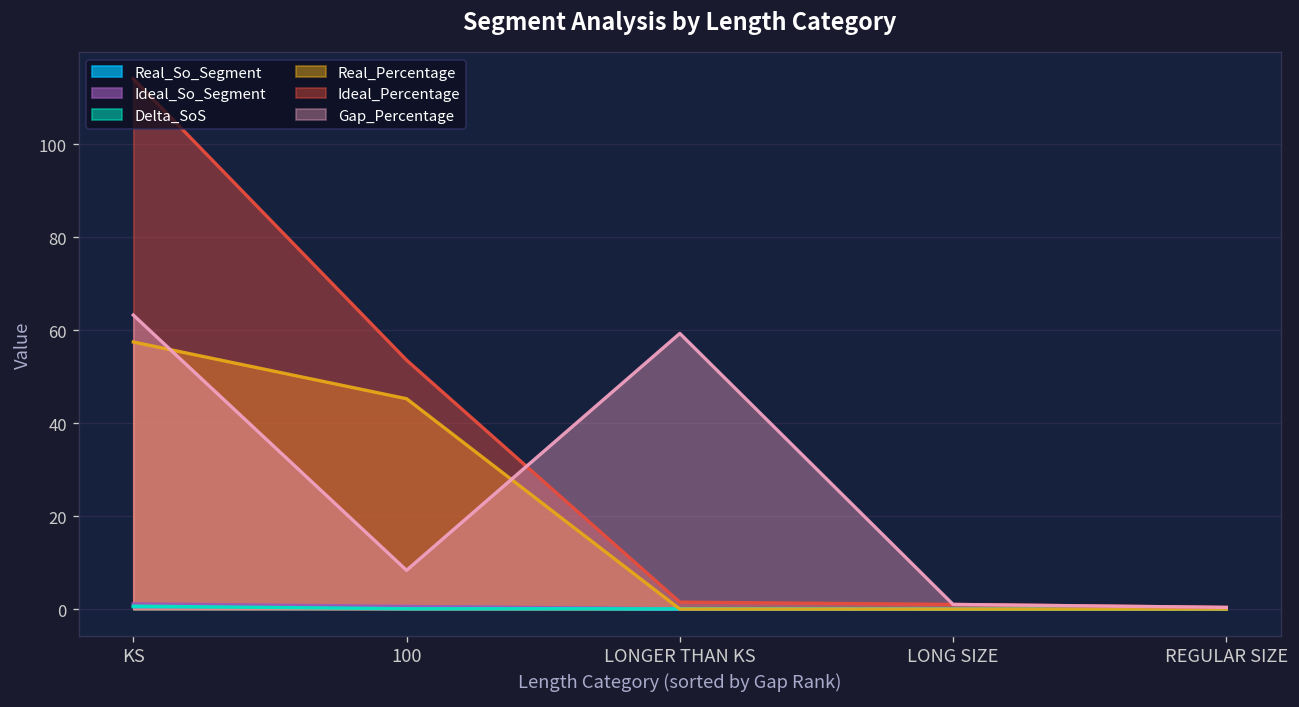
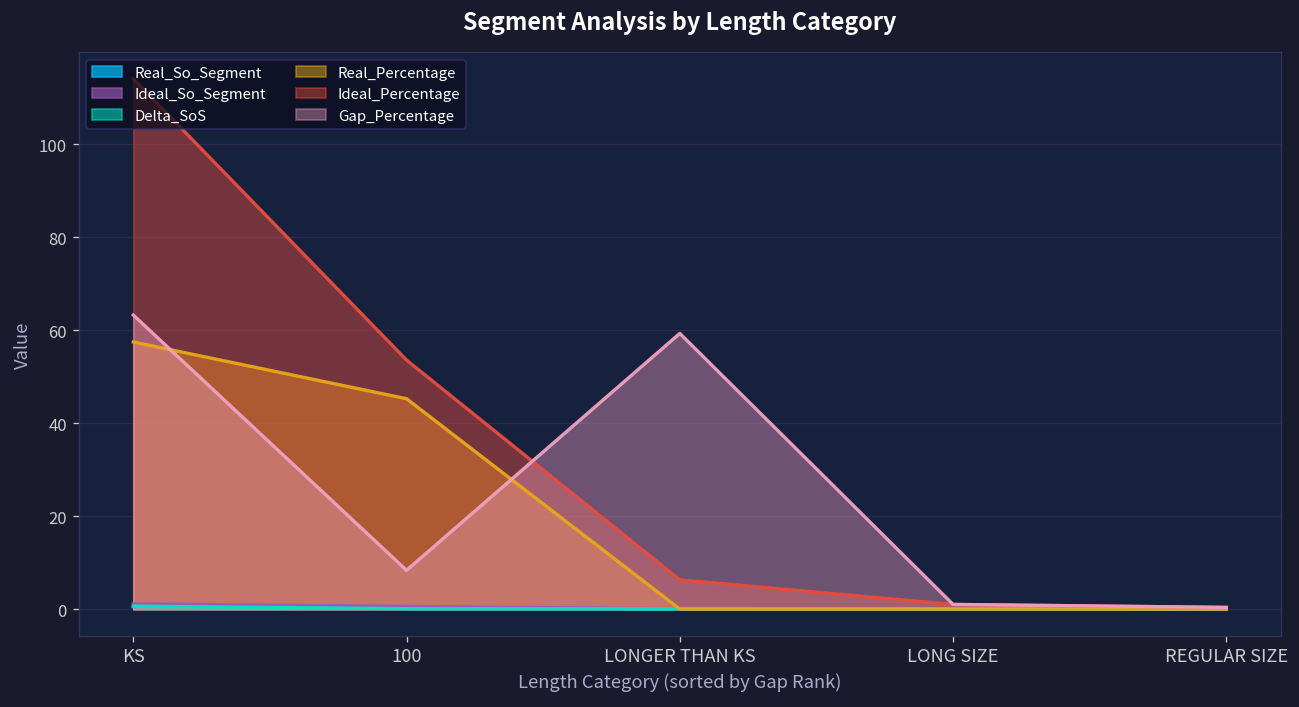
Ideal_Percentage, LONGER THAN KS: 1 -> 6
